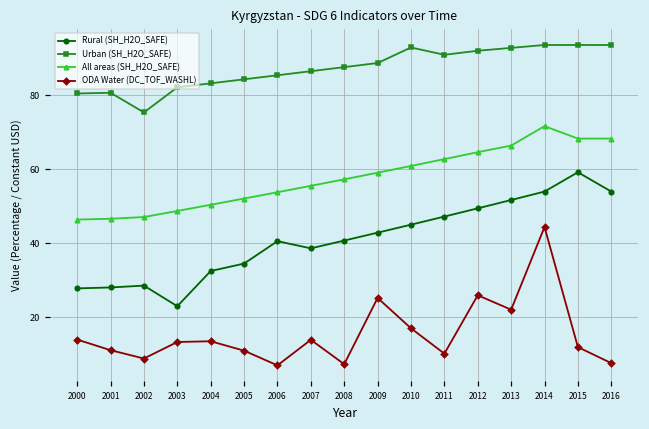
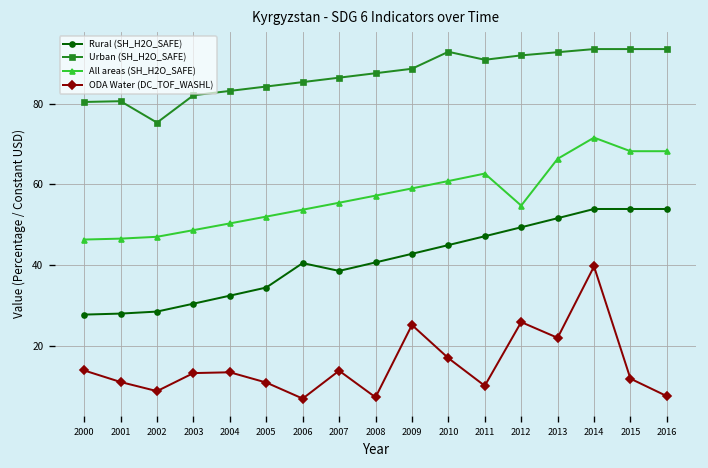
Rural (SH_H2O_SAFE), 2003: 23 -> 30
All areas (SH_H2O_SAFE), 2012: 65 -> 55
ODA Water (DC_TOF_WASHL), 2014: 44 -> 40
Rural (SH_H2O_SAFE), 2015: 59 -> 54
